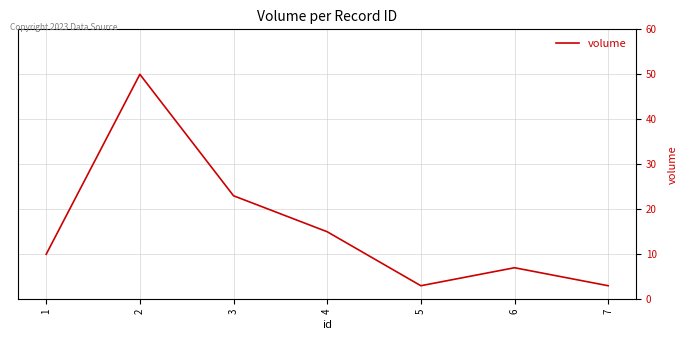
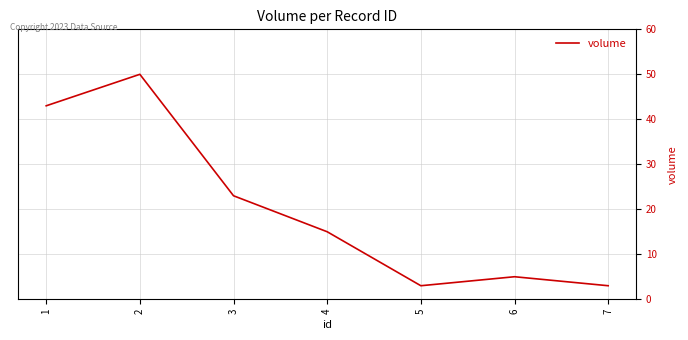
1: 10 -> 43
6: 7 -> 5
